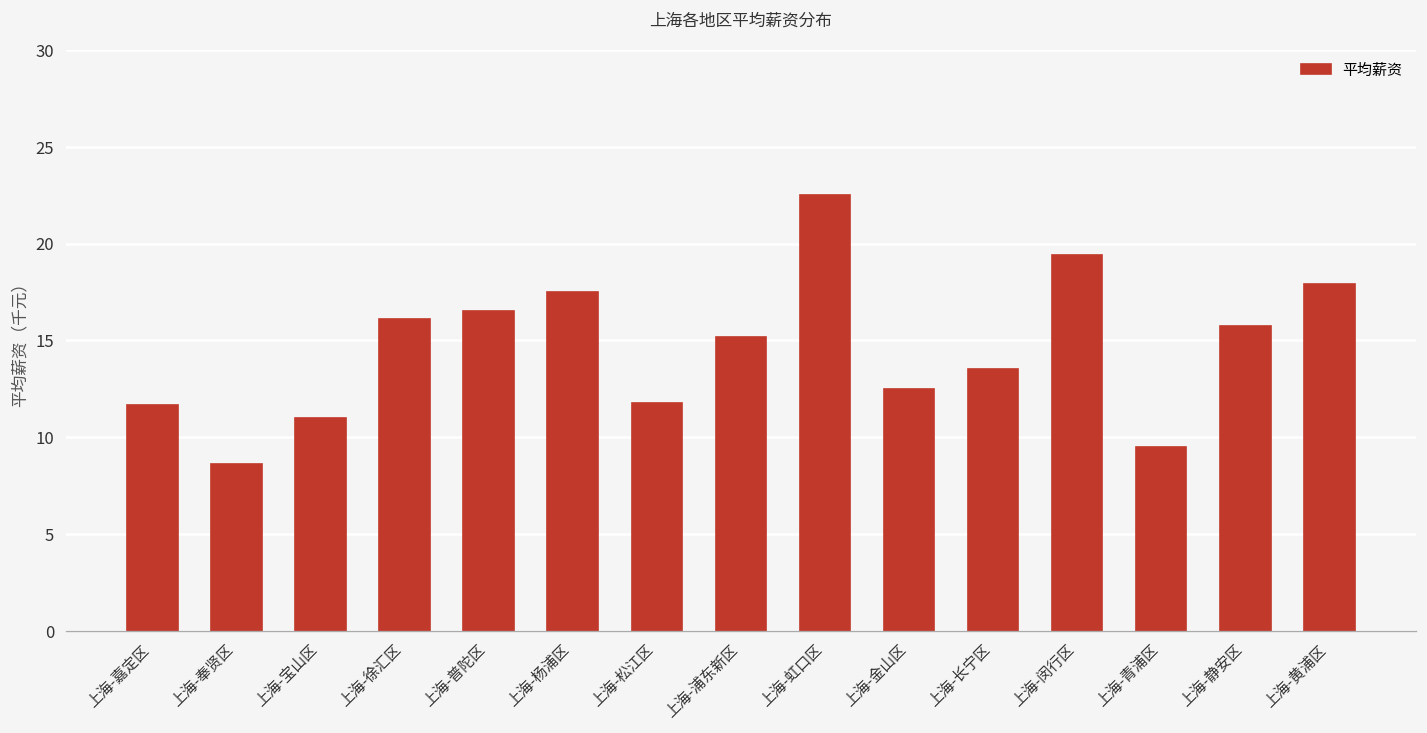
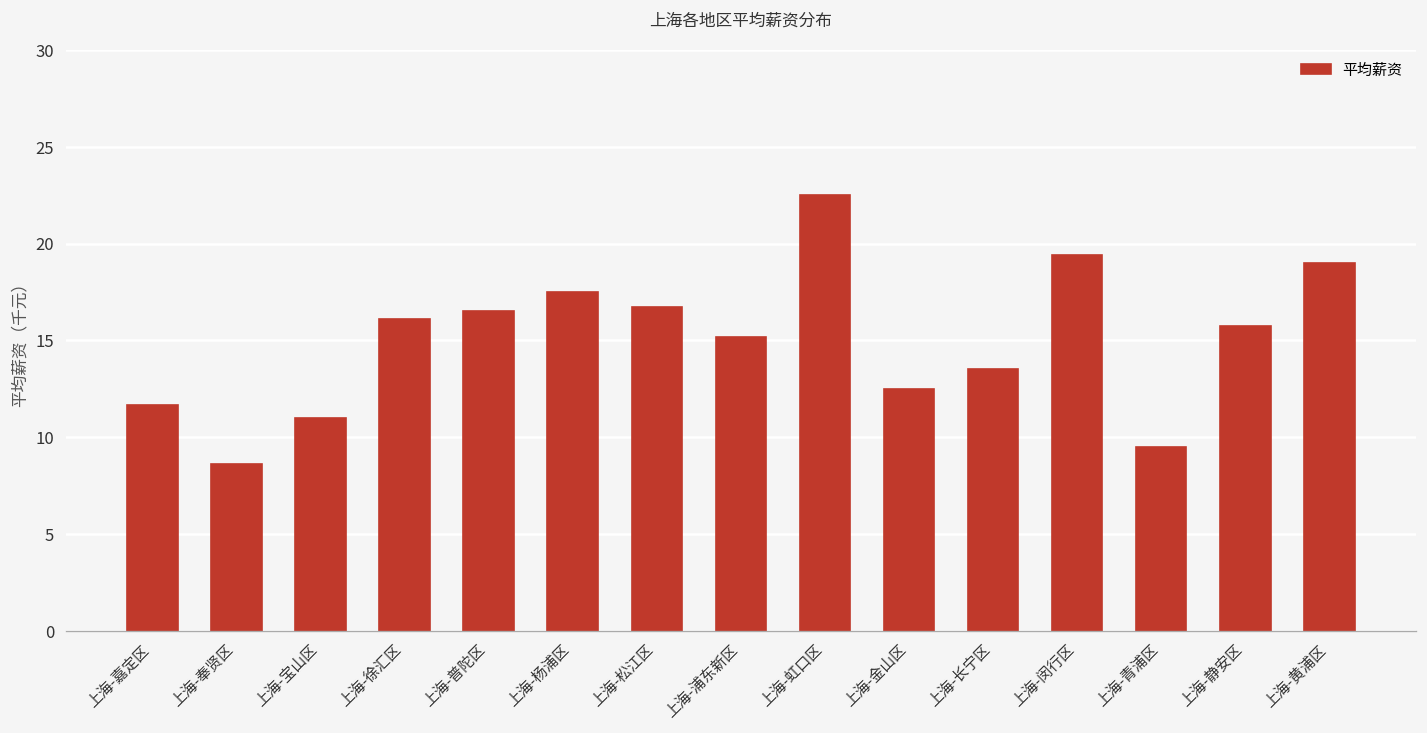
上海-松江区: 11.8 -> 16.8
上海-黄浦区: 17.9 -> 19.0
